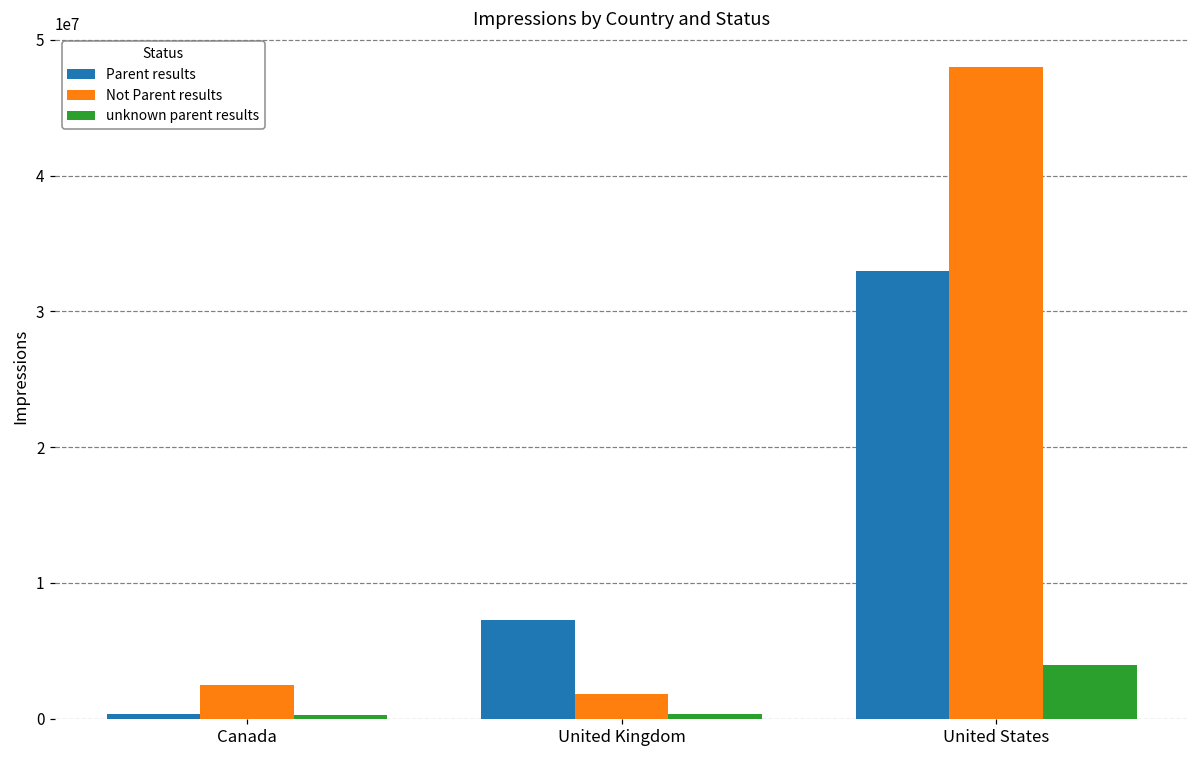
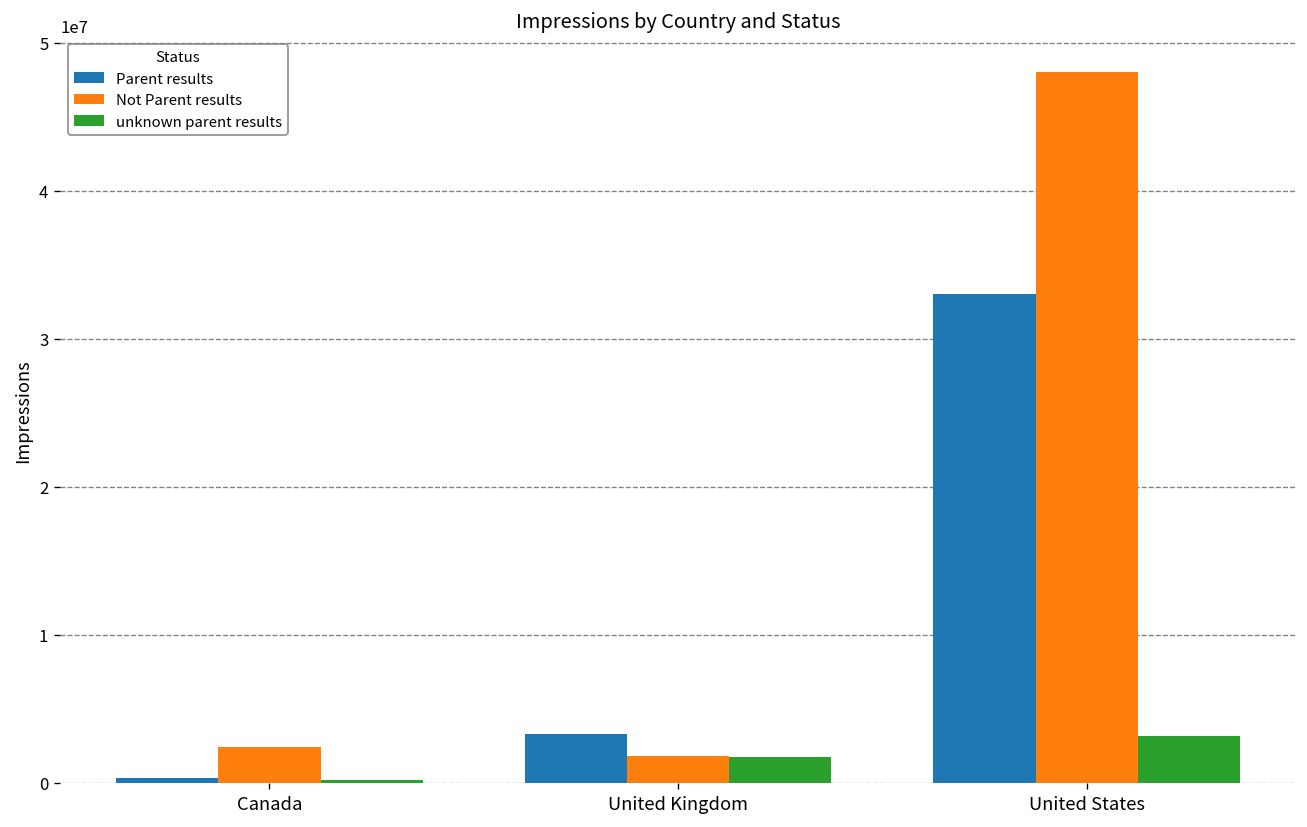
Parent results, United Kingdom: 7200000 -> 3300000
unknown parent results, United Kingdom: 400000 -> 1700000
unknown parent results, United States: 3900000 -> 3200000
